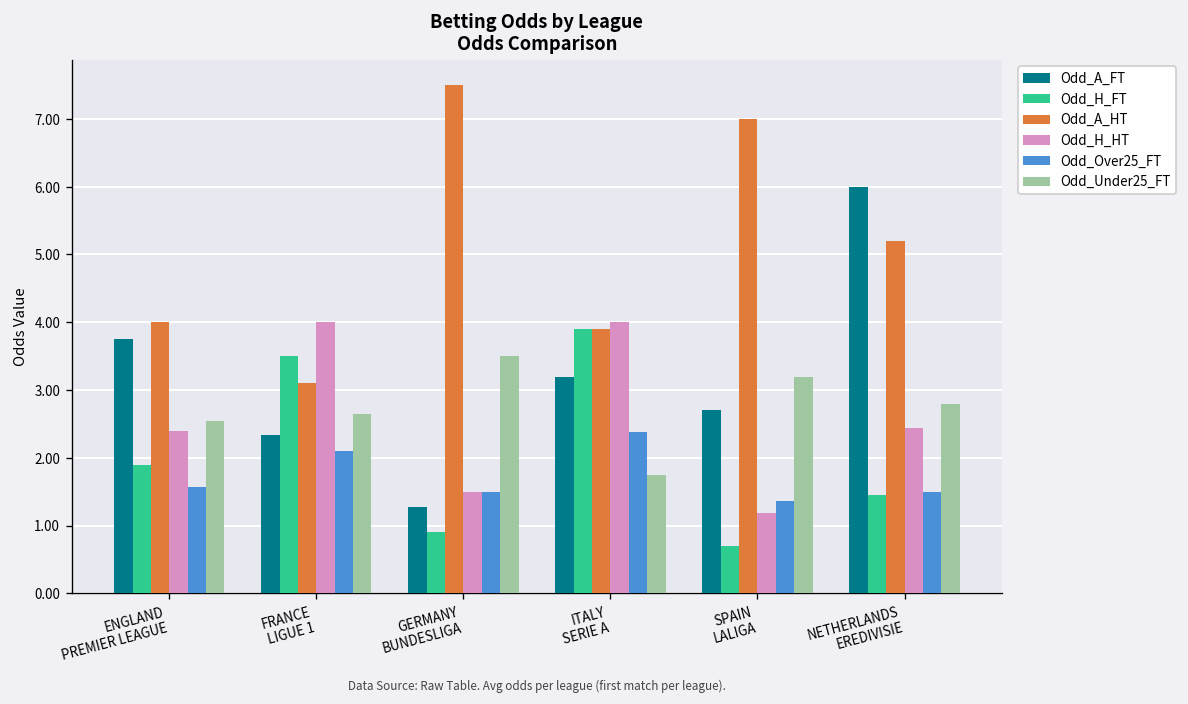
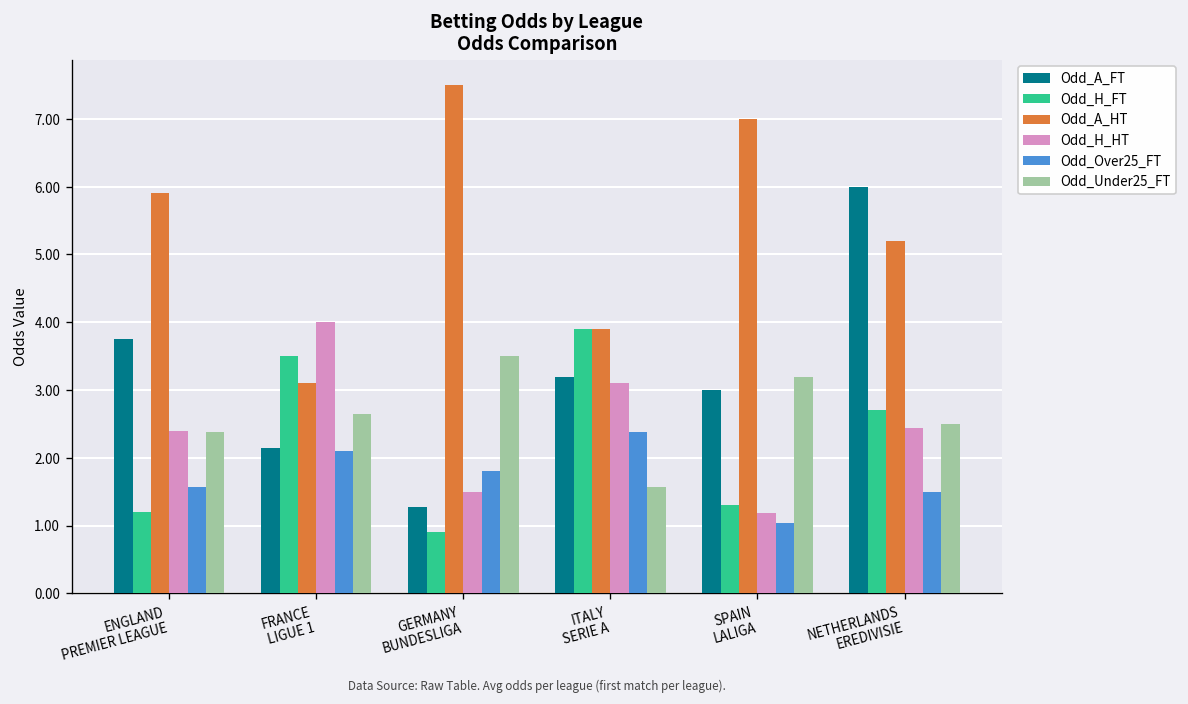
Odd_H_FT, ENGLAND PREMIER LEAGUE: 1.9 -> 1.2
Odd_A_HT, ENGLAND PREMIER LEAGUE: 4.0 -> 5.9
Odd_Under25_FT, ENGLAND PREMIER LEAGUE: 2.6 -> 2.4
Odd_A_FT, FRANCE LIGUE 1: 2.3 -> 2.2
Odd_Over25_FT, GERMANY BUNDESLIGA: 1.5 -> 1.8
Odd_H_HT, ITALY SERIE A: 4.0 -> 3.1
Odd_Under25_FT, ITALY SERIE A: 1.7 -> 1.6
Odd_A_FT, SPAIN LALIGA: 2.7 -> 3.0
Odd_H_FT, SPAIN LALIGA: 0.7 -> 1.3
Odd_Over25_FT, SPAIN LALIGA: 1.4 -> 1.0
Odd_H_FT, NETHERLANDS EREDIVISIE: 1.5 -> 2.7
Odd_Under25_FT, NETHERLANDS EREDIVISIE: 2.8 -> 2.5
